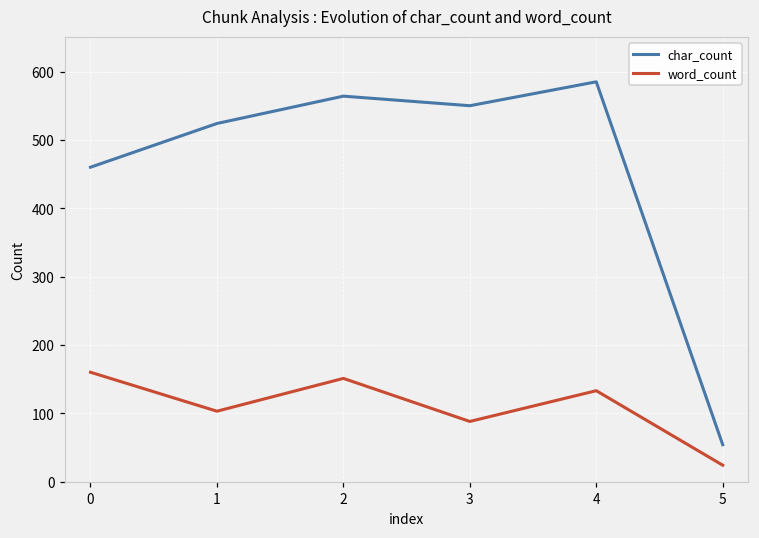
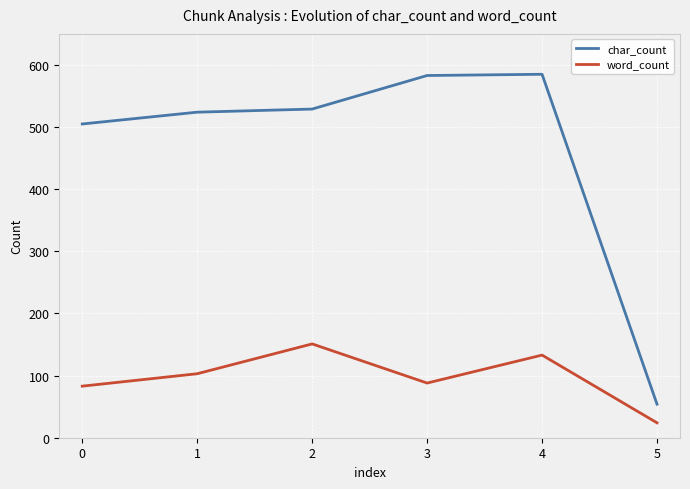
char_count, 0: 460 -> 510
word_count, 0: 160 -> 80
char_count, 2: 560 -> 530
char_count, 3: 550 -> 580
